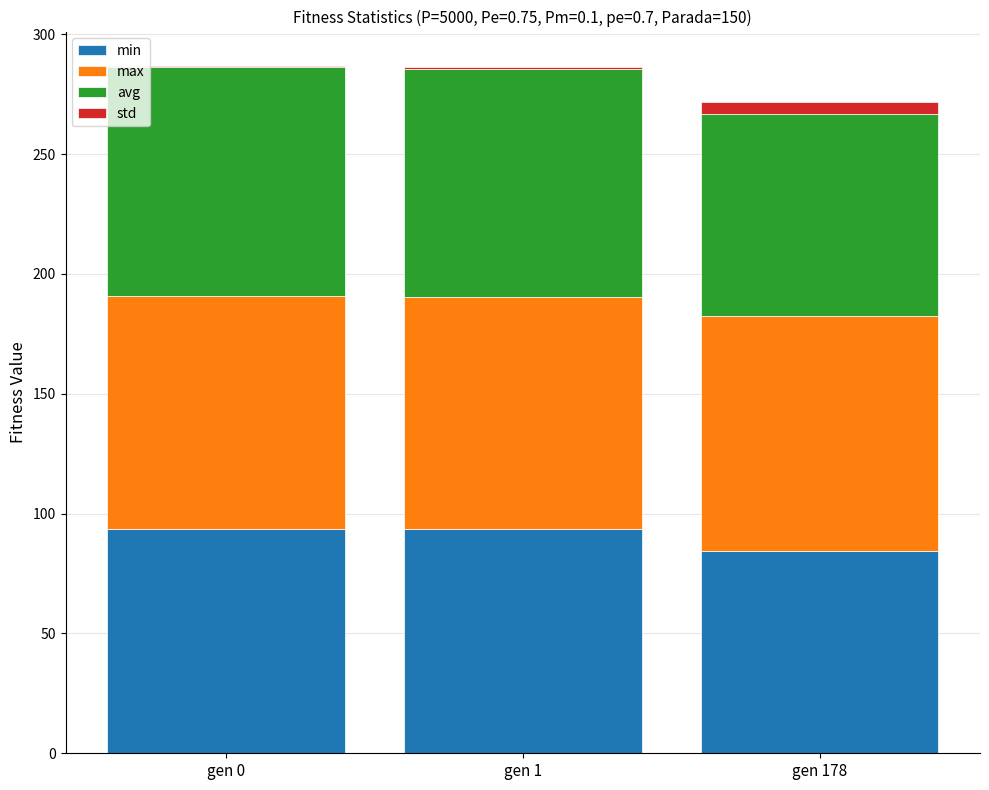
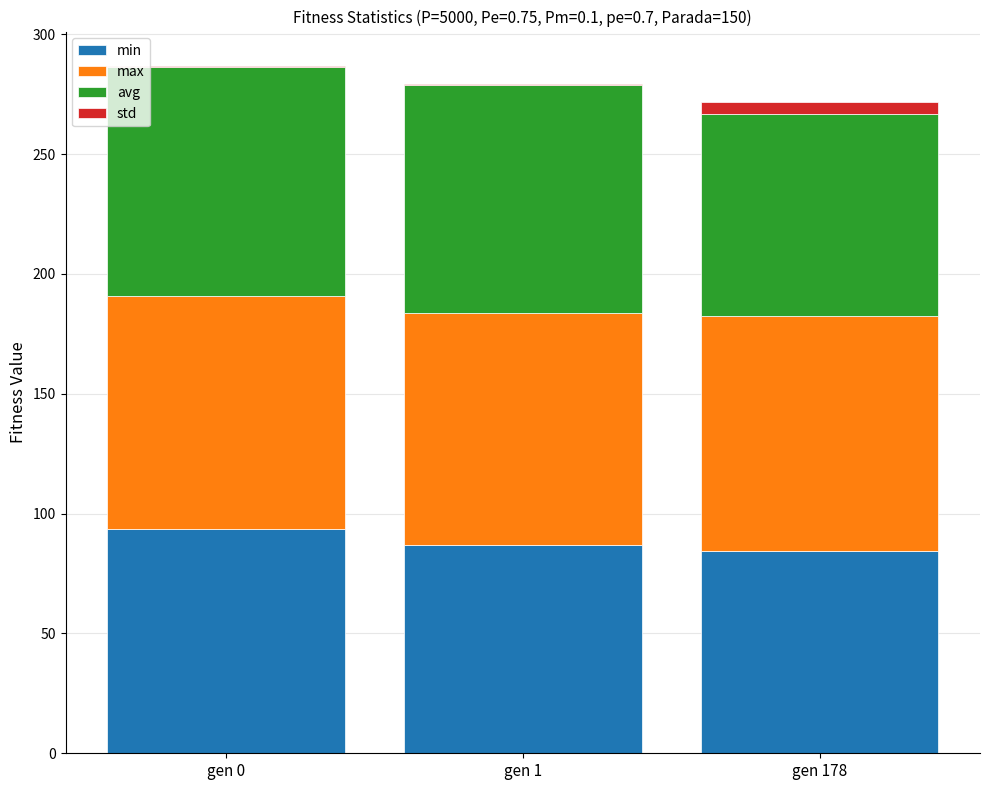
min, gen 1: 94 -> 87
